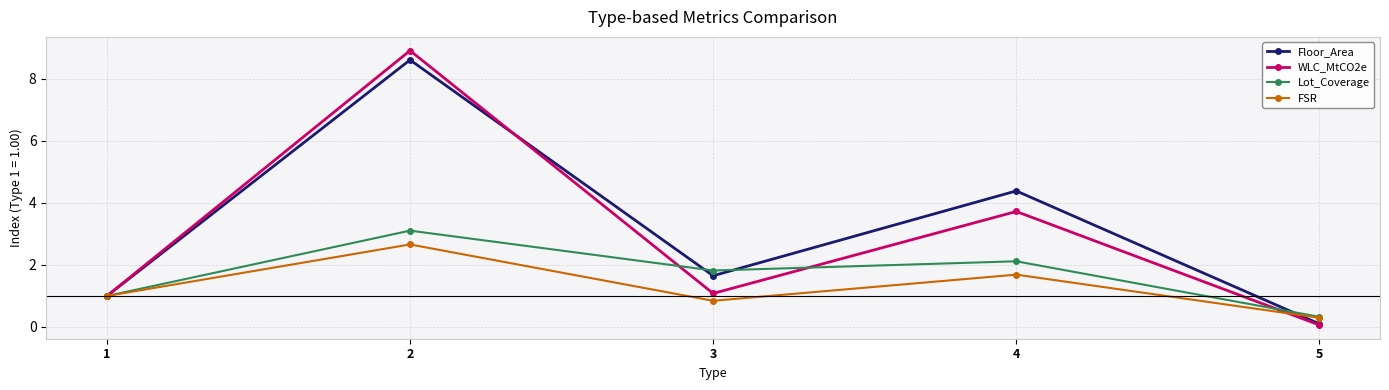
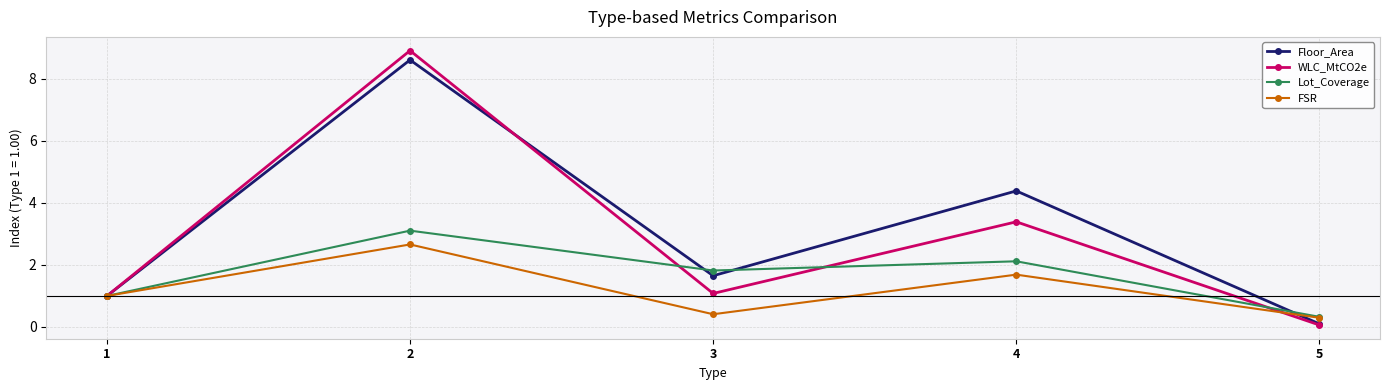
FSR, 3: 0.8 -> 0.4
WLC_MtCO2e, 4: 3.7 -> 3.4
